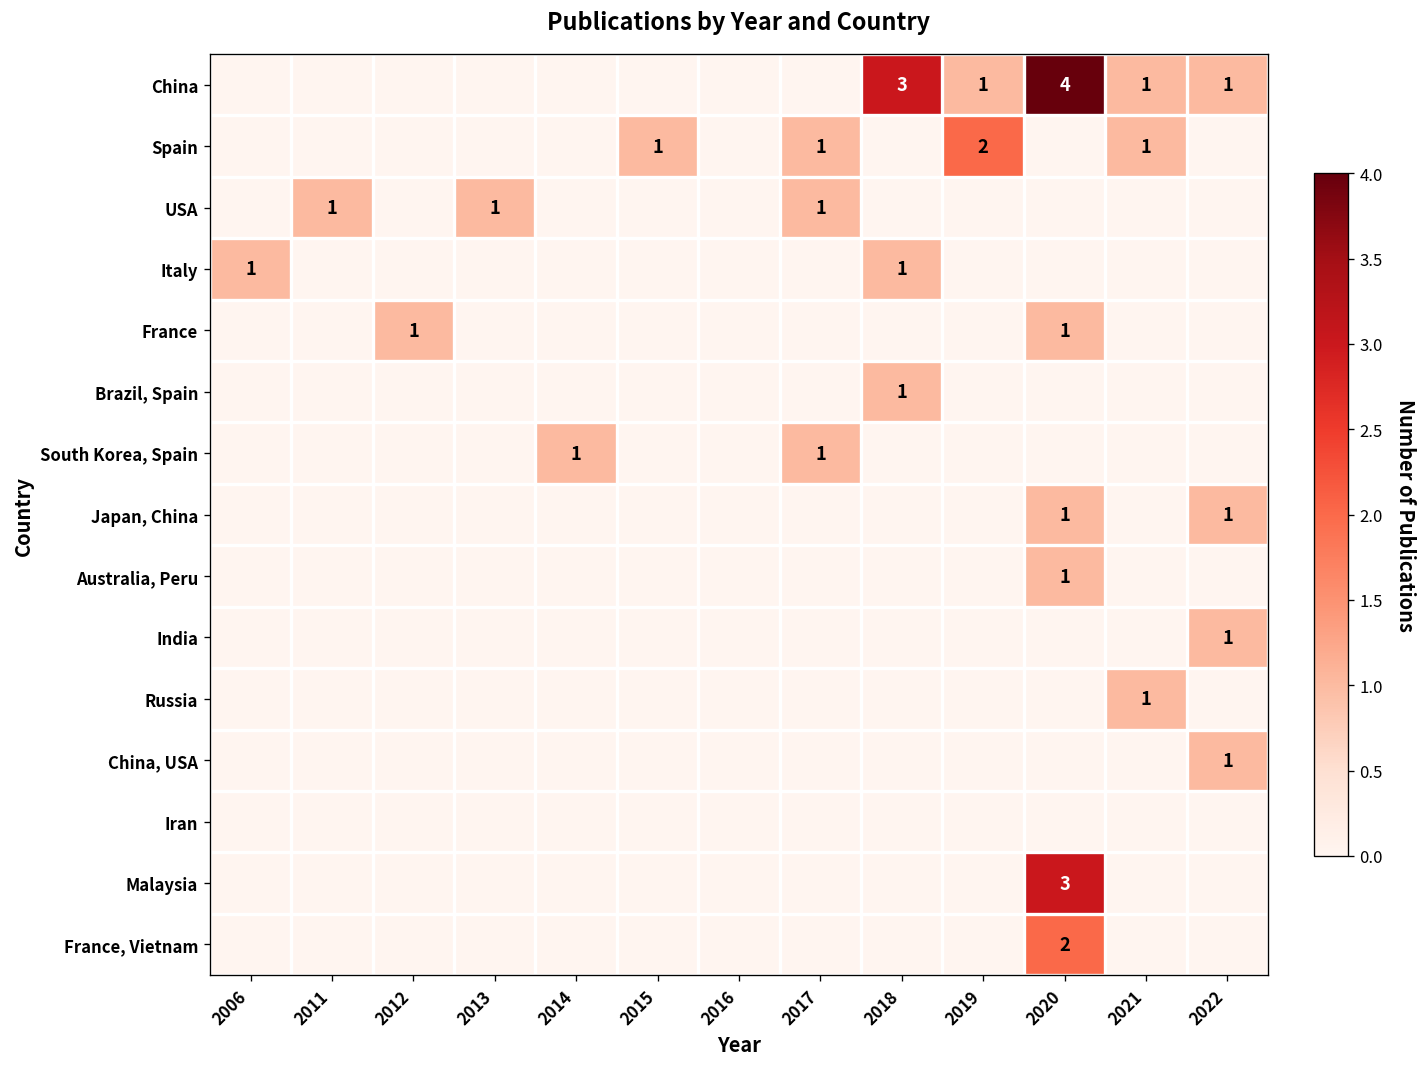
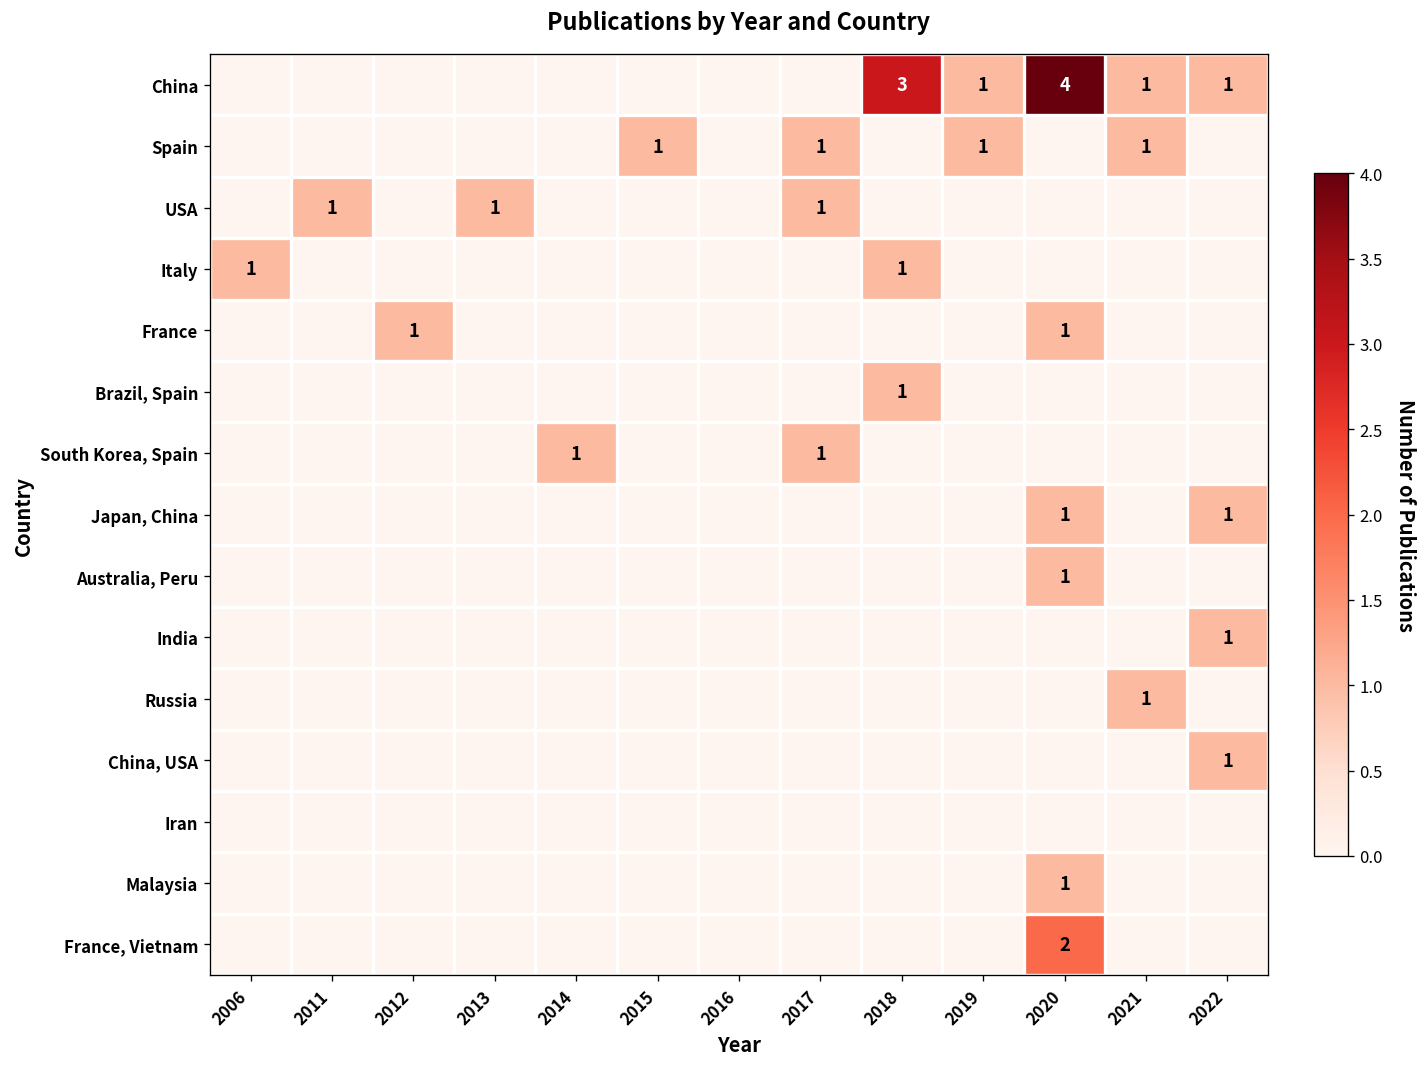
Spain, 2019: 2 -> 1
Malaysia, 2020: 3 -> 1
